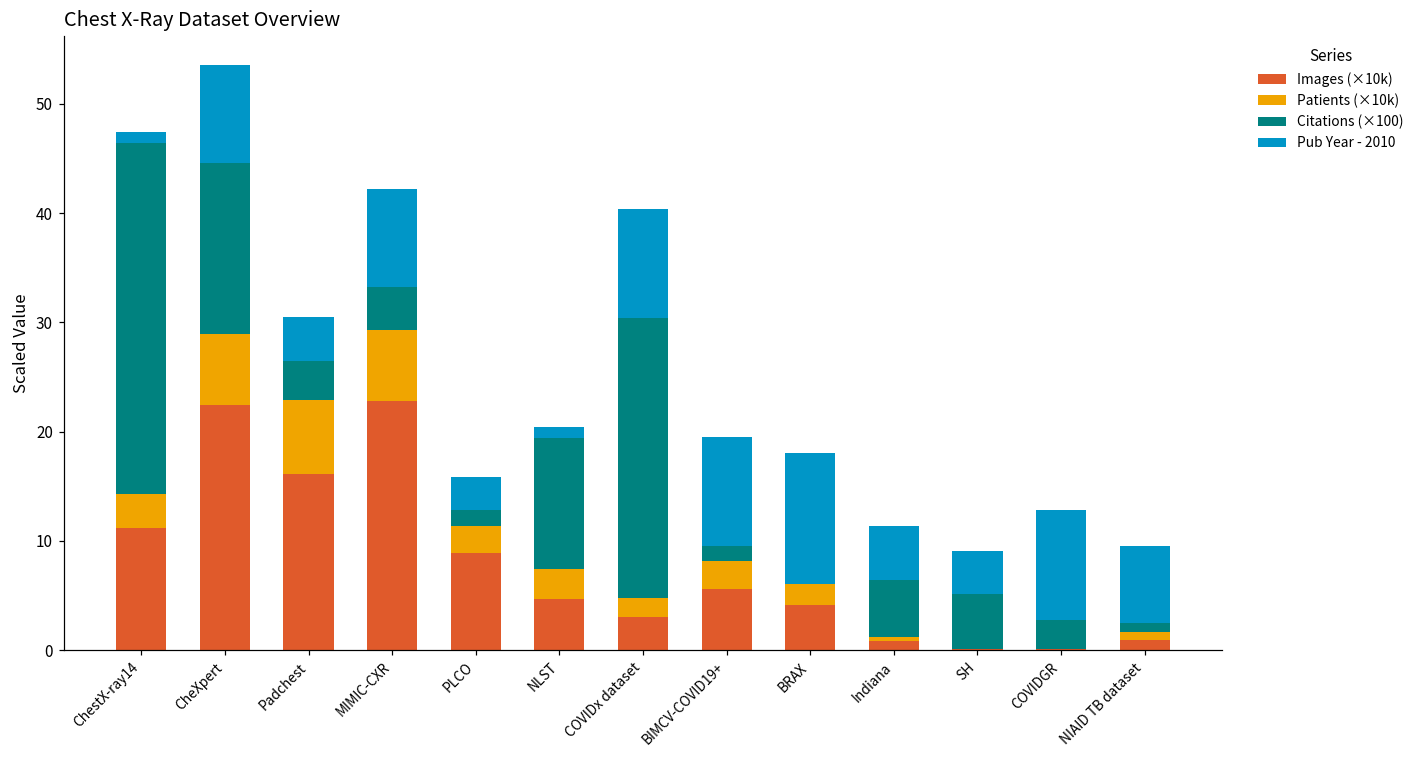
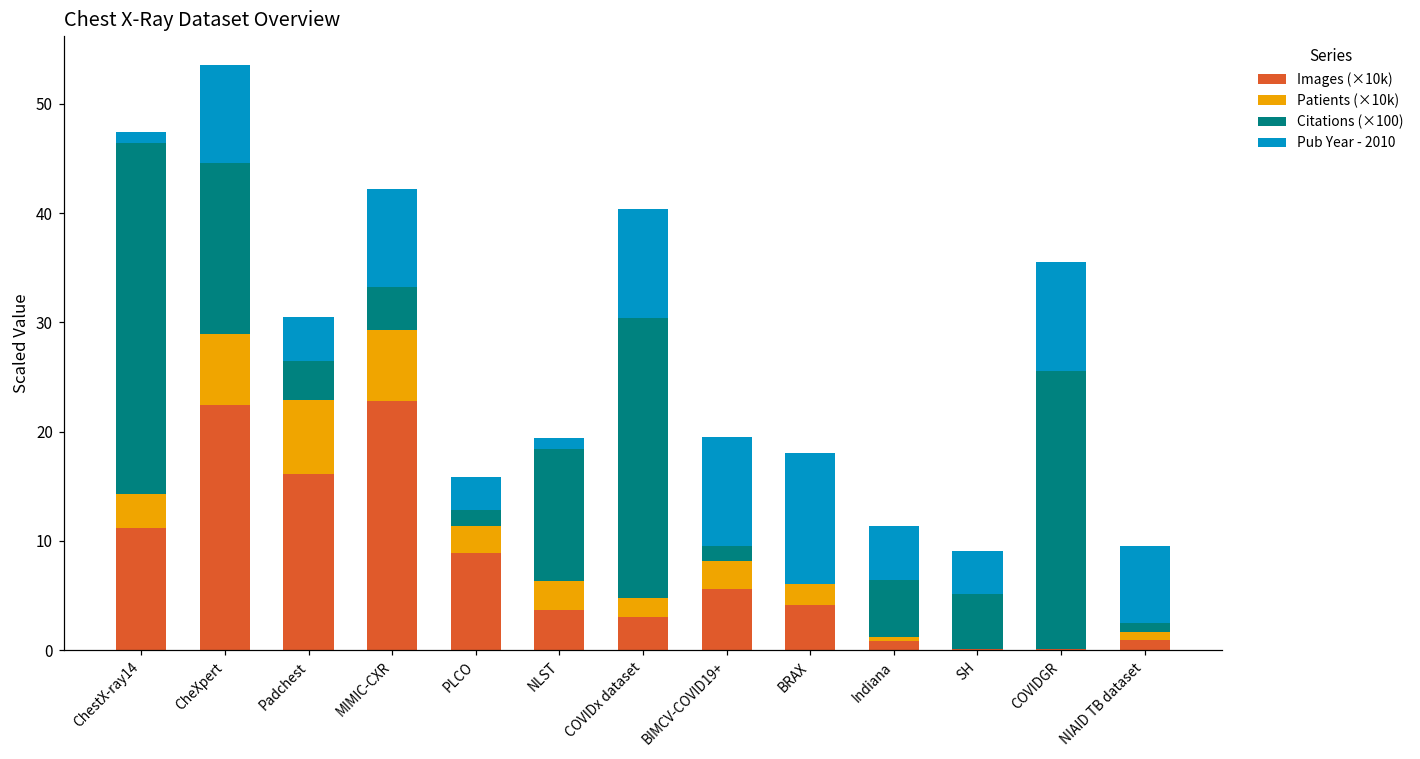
Images (×10k), NLST: 5 -> 4
Citations (×100), COVIDGR: 3 -> 25
